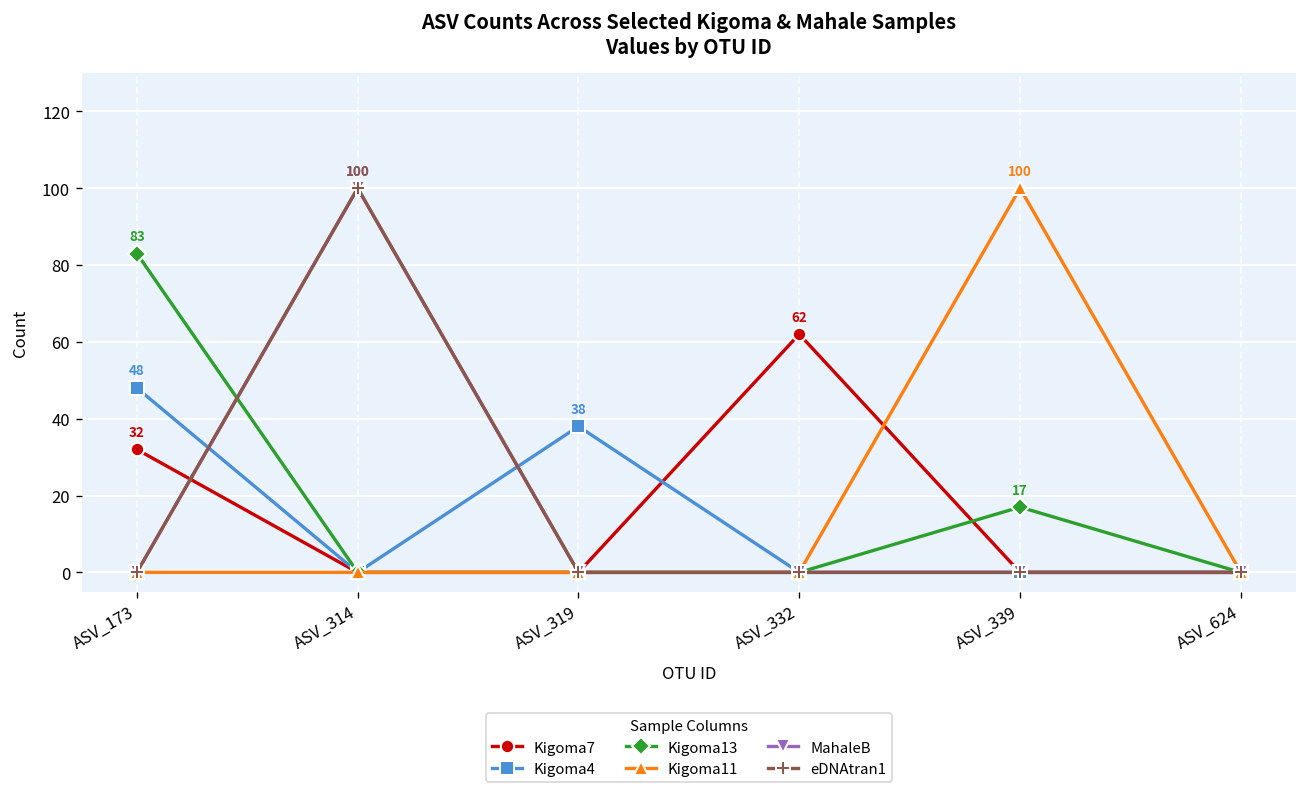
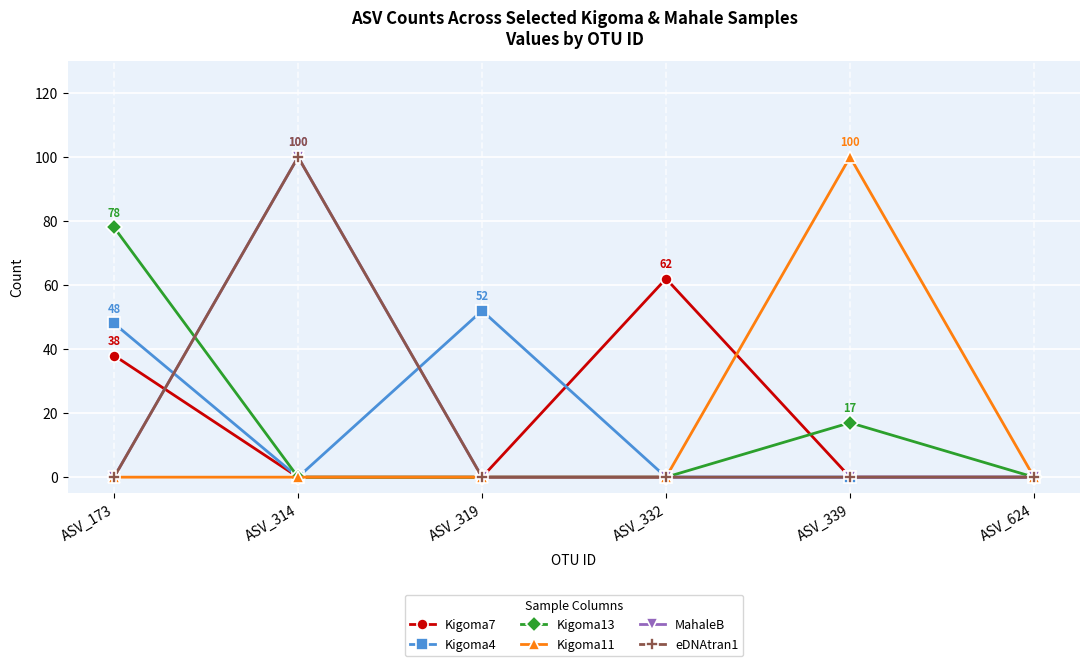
Kigoma7, ASV_173: 32 -> 38
Kigoma13, ASV_173: 83 -> 78
Kigoma4, ASV_319: 38 -> 52
